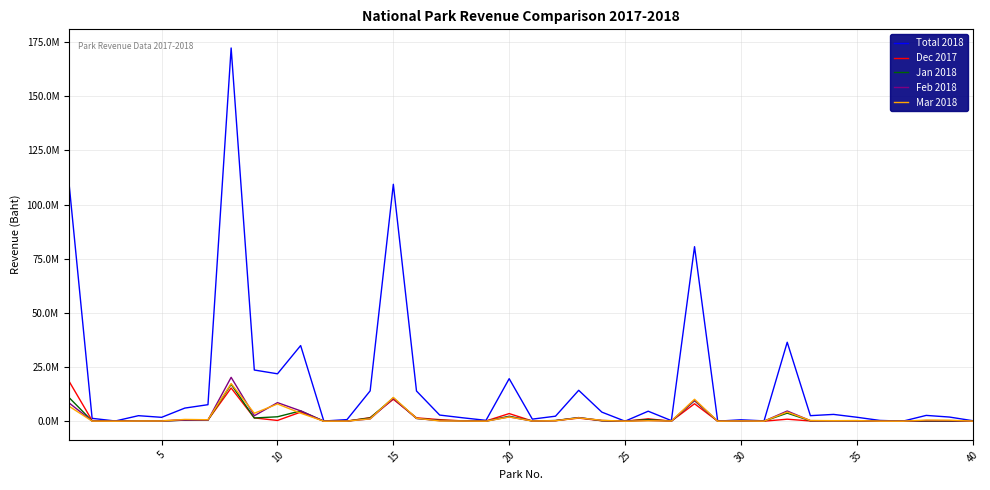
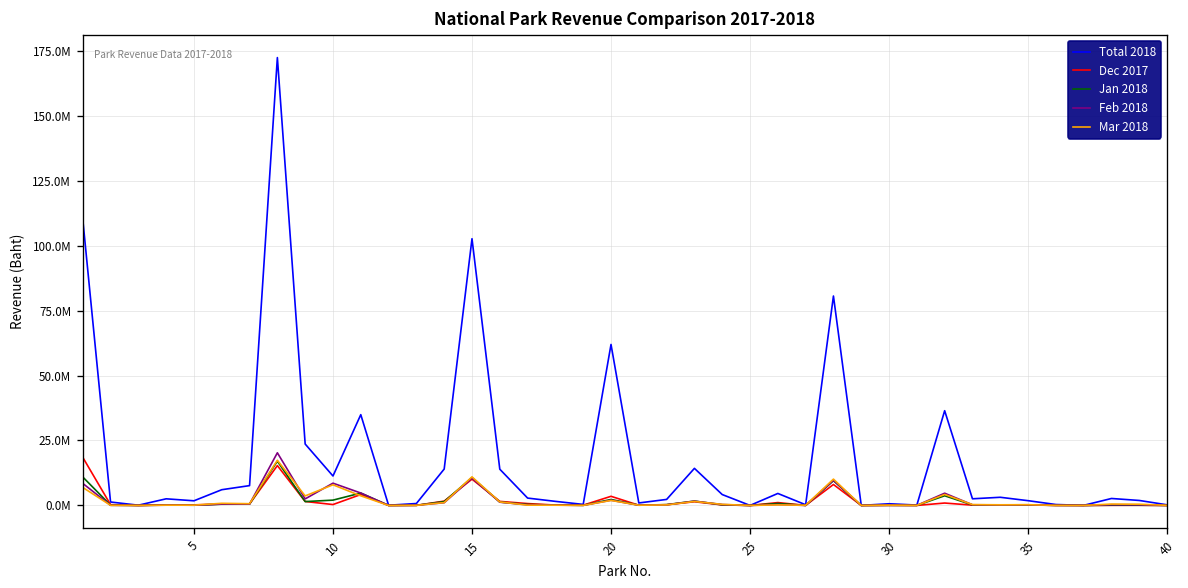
Total 2018, 10: 22000000 -> 11000000
Total 2018, 15: 109000000 -> 103000000
Total 2018, 20: 20000000 -> 62000000
